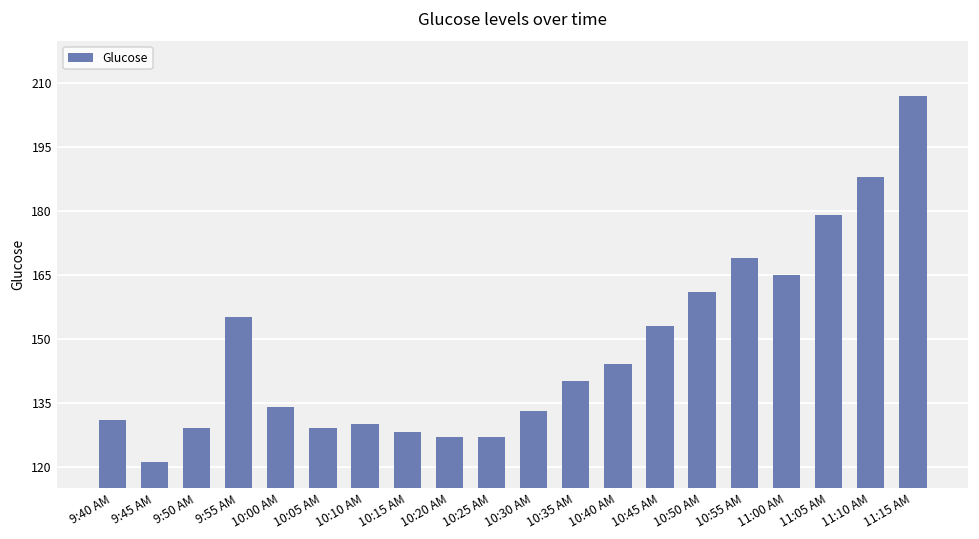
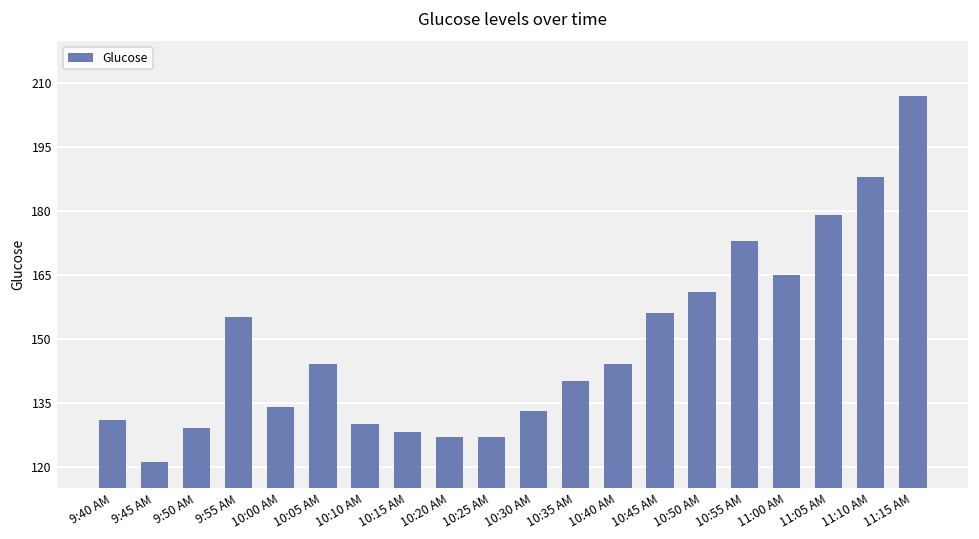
10:05 AM: 129 -> 144
10:45 AM: 153 -> 156
10:55 AM: 169 -> 173
